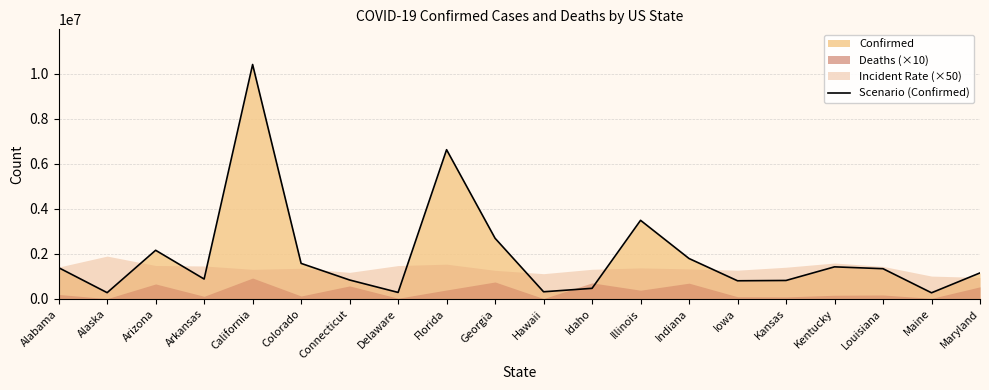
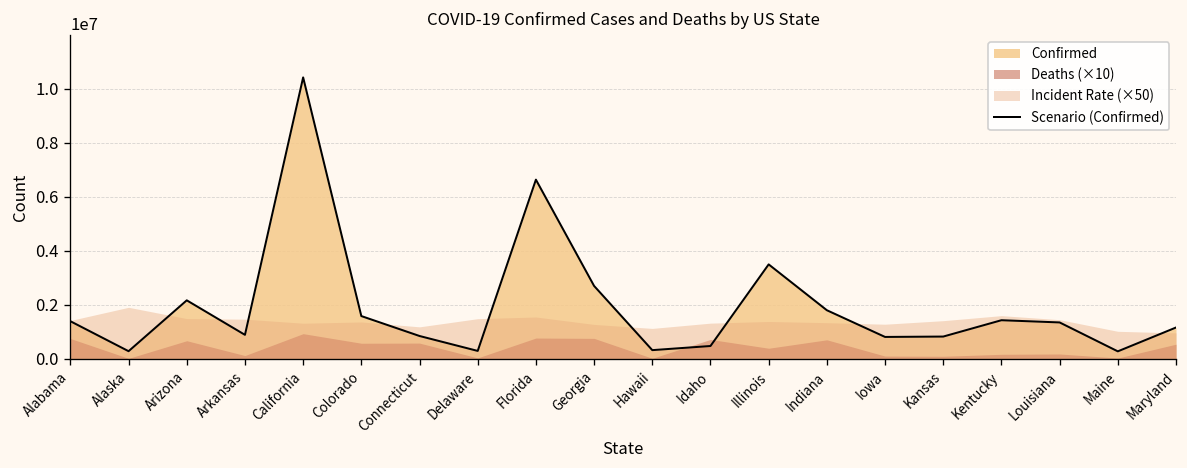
Deaths (×10), Alabama: 200000 -> 700000
Deaths (×10), Colorado: 100000 -> 600000
Deaths (×10), Florida: 400000 -> 800000
